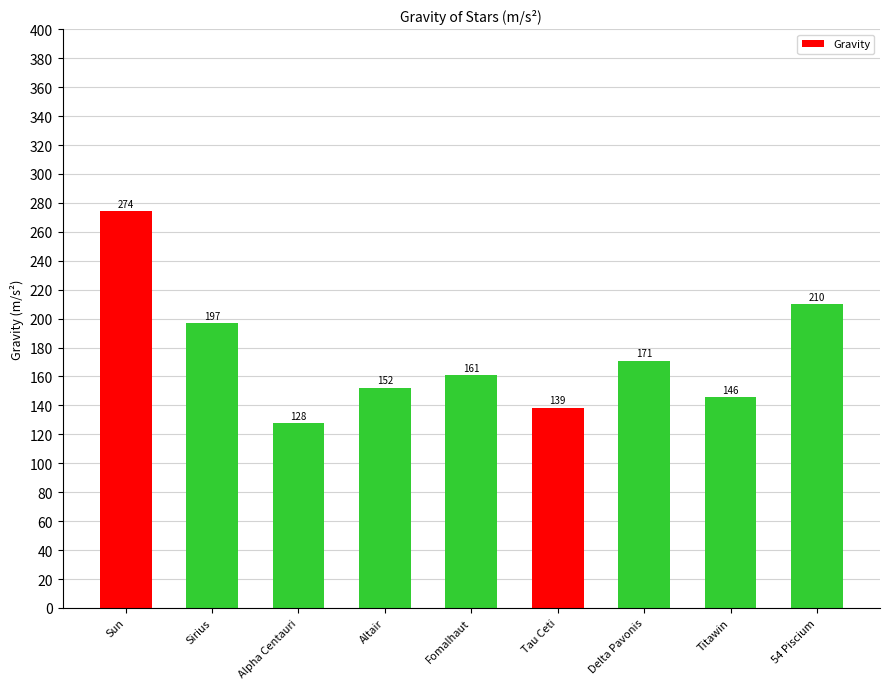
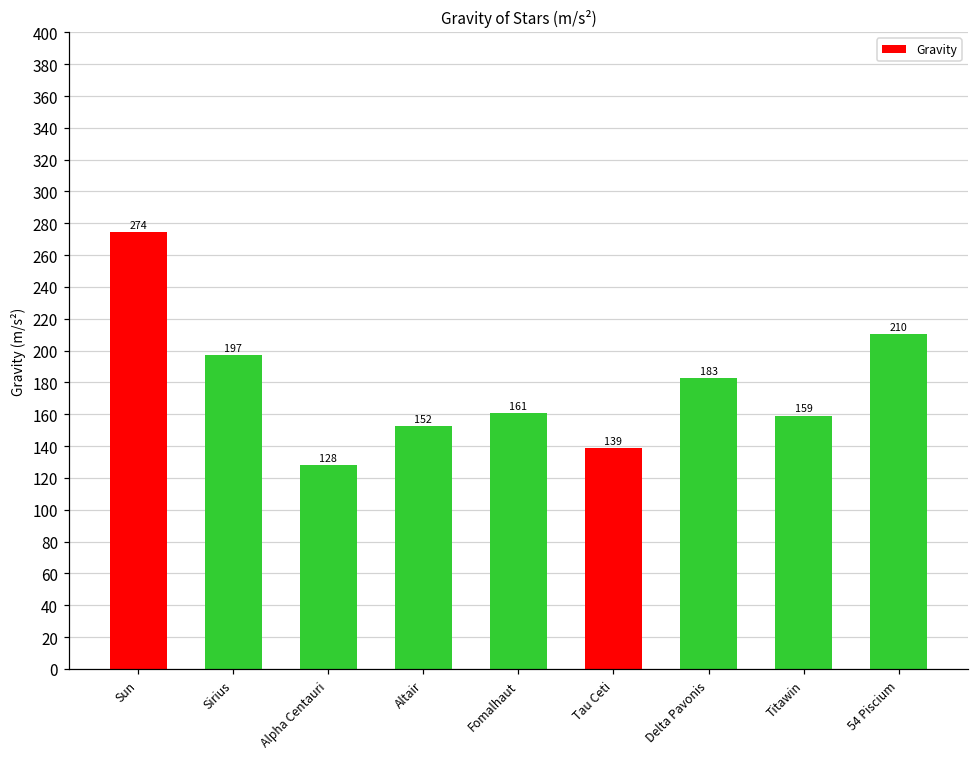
Delta Pavonis: 171 -> 183
Titawin: 146 -> 159
